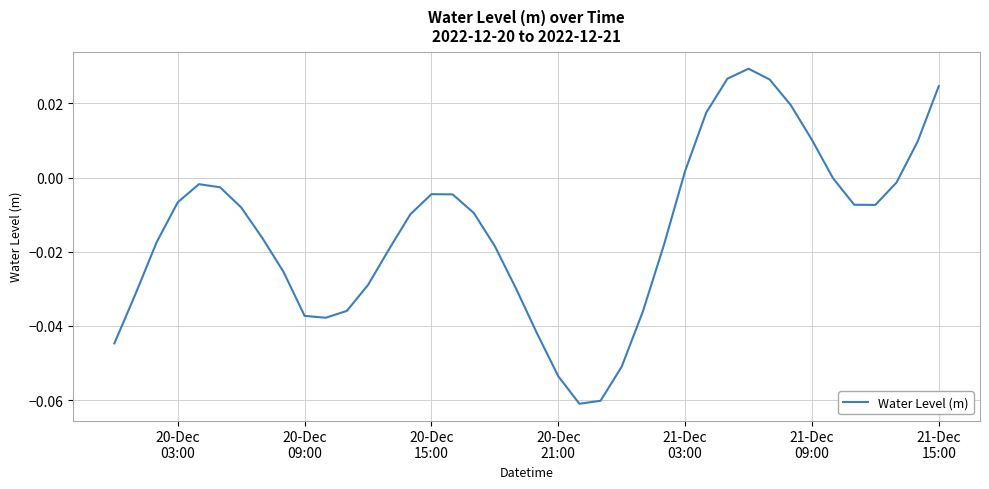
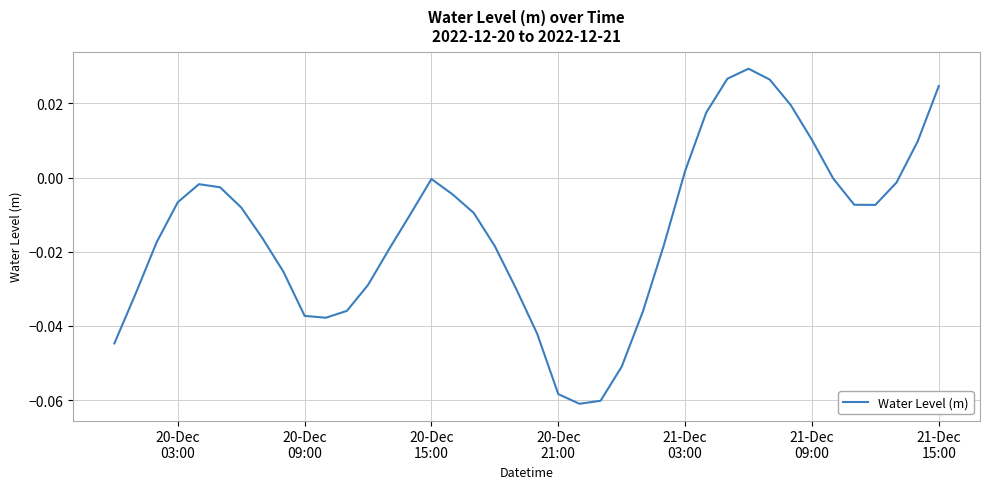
20-Dec 15:00: -0.004 -> 0.000
20-Dec 21:00: -0.054 -> -0.058
